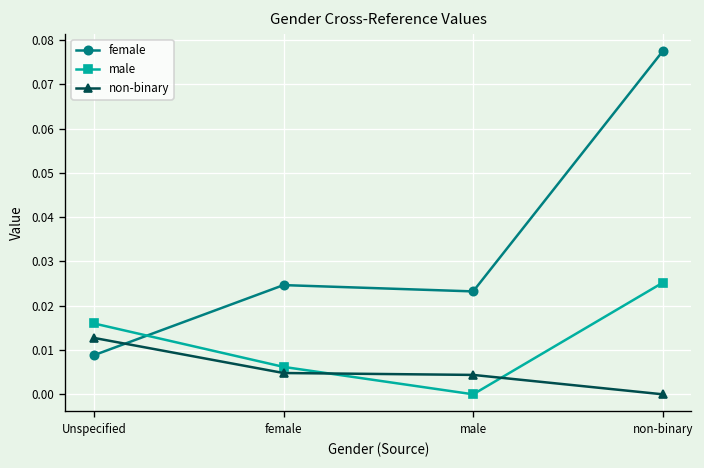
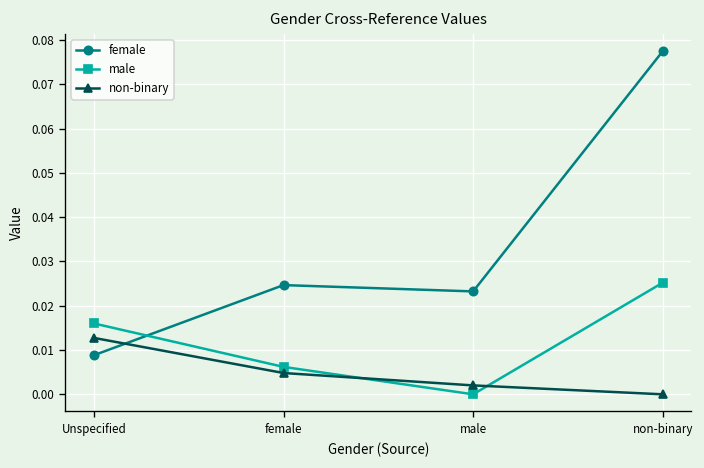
non-binary, male: 0.004 -> 0.002
